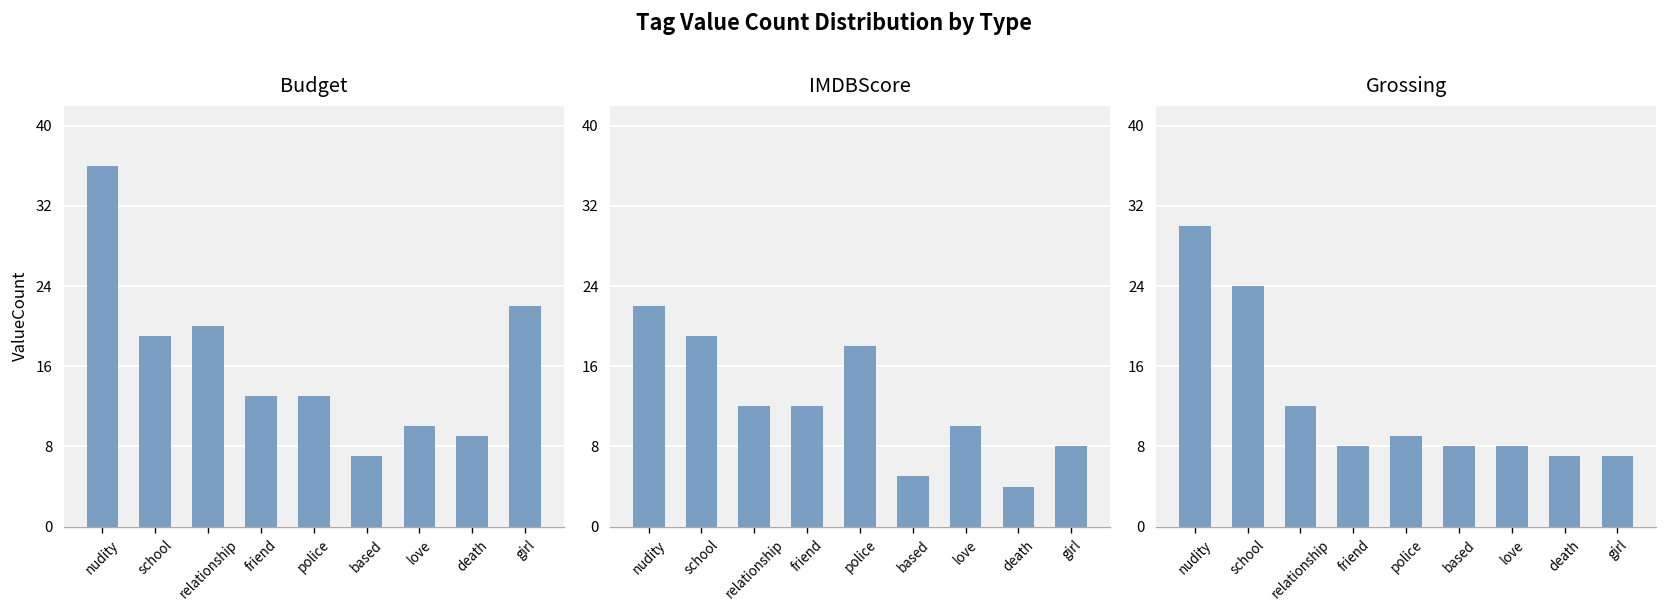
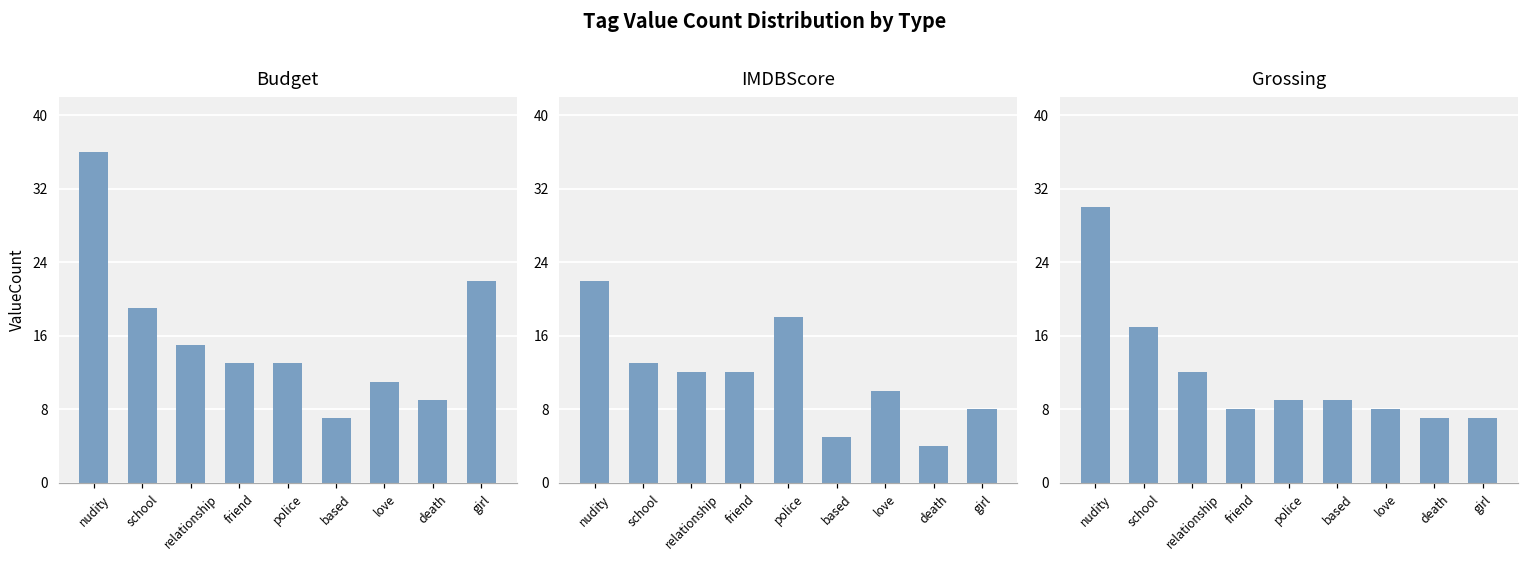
Budget, relationship: 20 -> 15
Budget, love: 10 -> 11
IMDBScore, school: 19 -> 13
Grossing, school: 24 -> 17
Grossing, based: 8 -> 9
